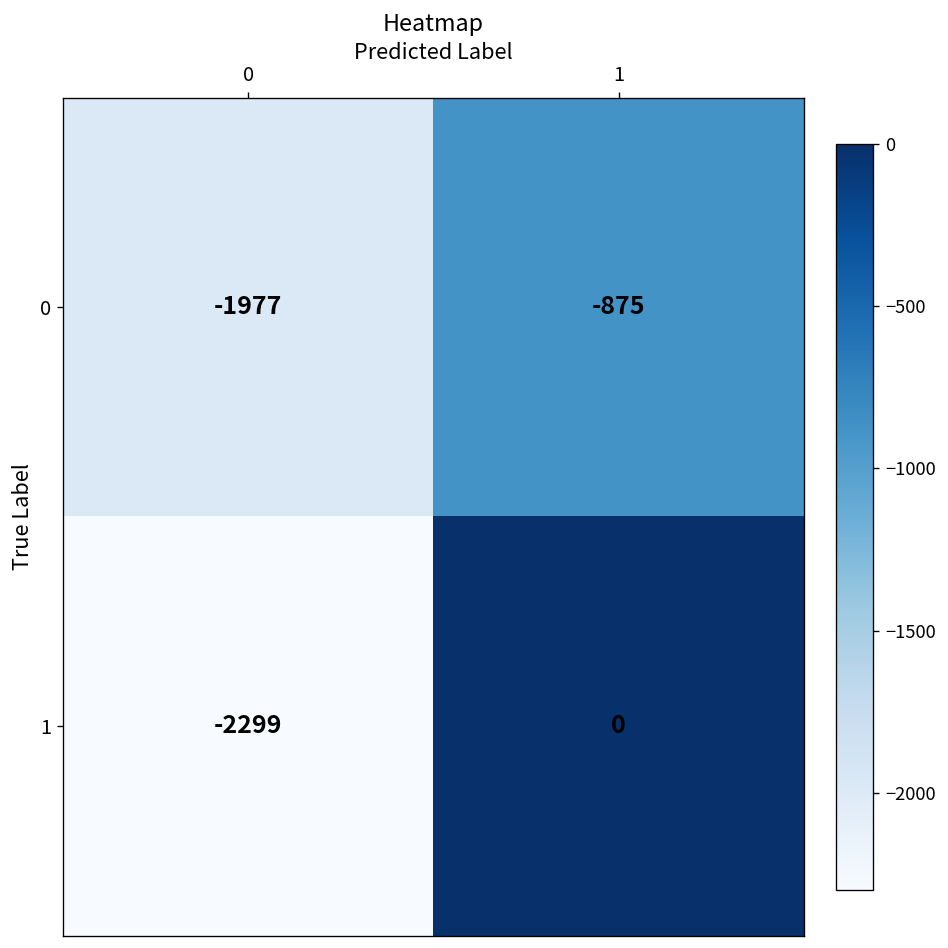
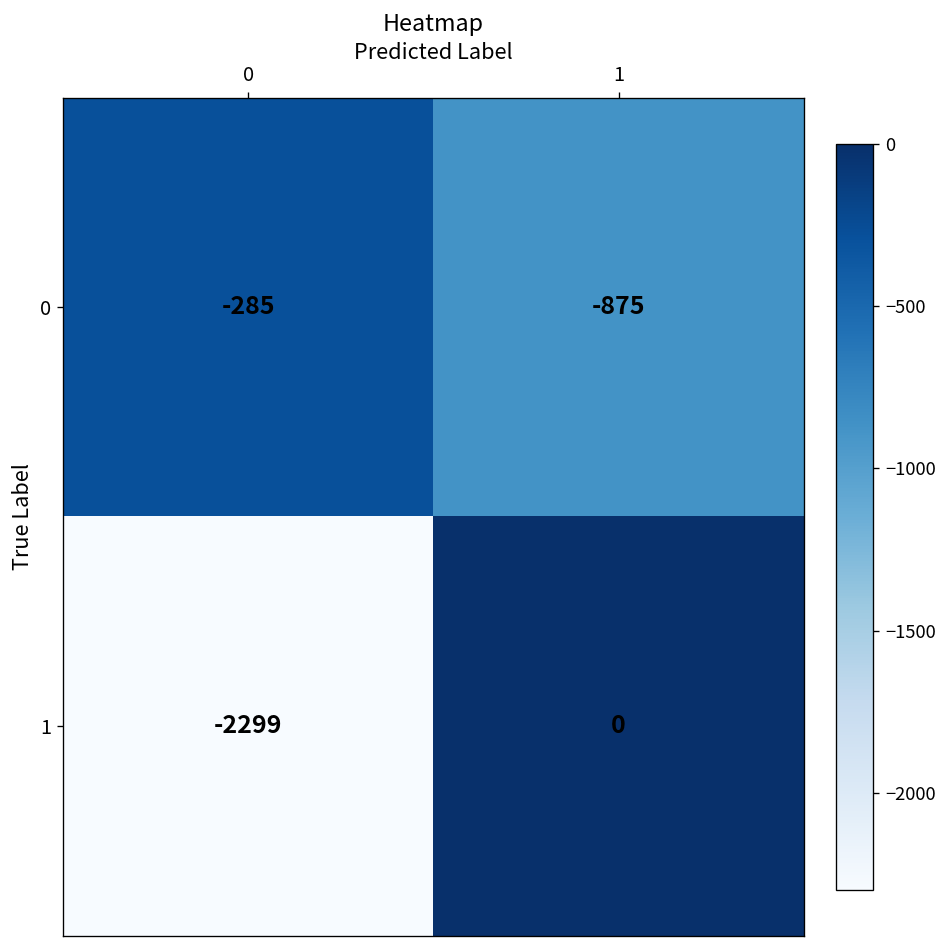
0, 0: -1977 -> -285
